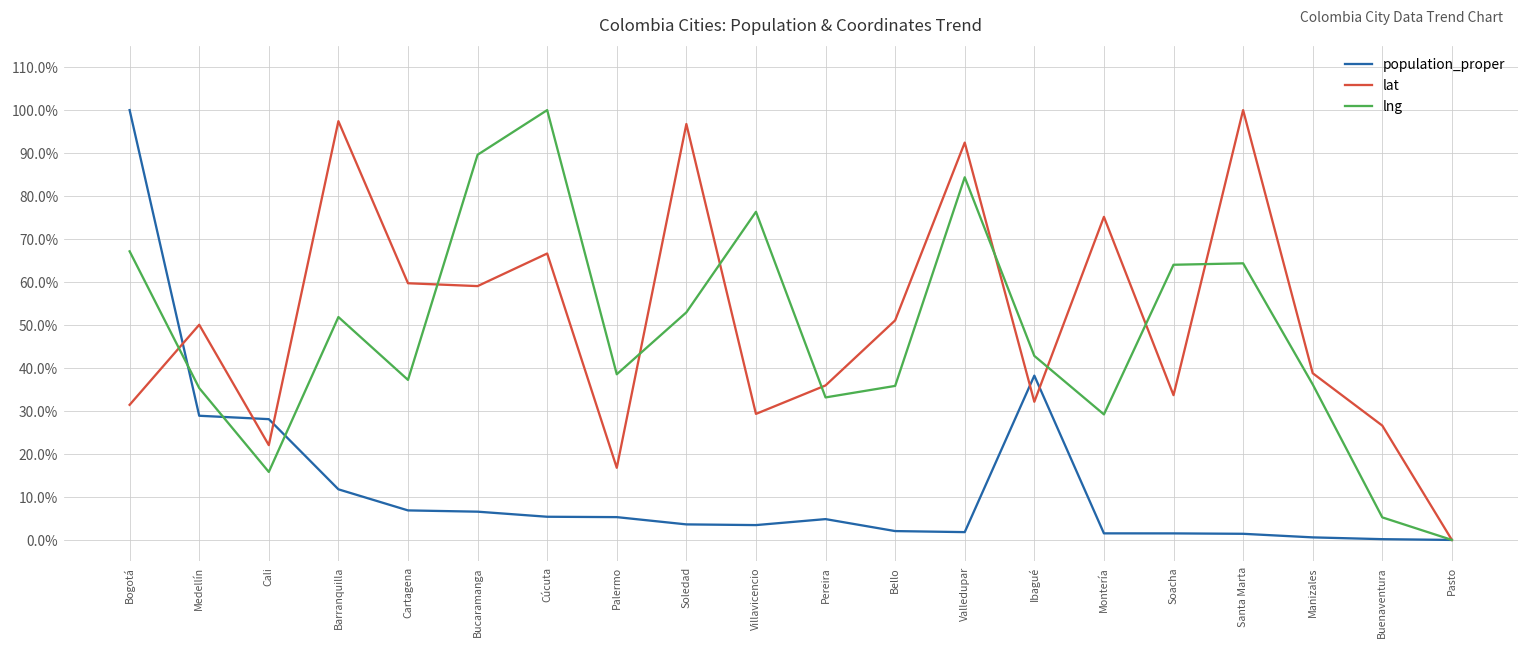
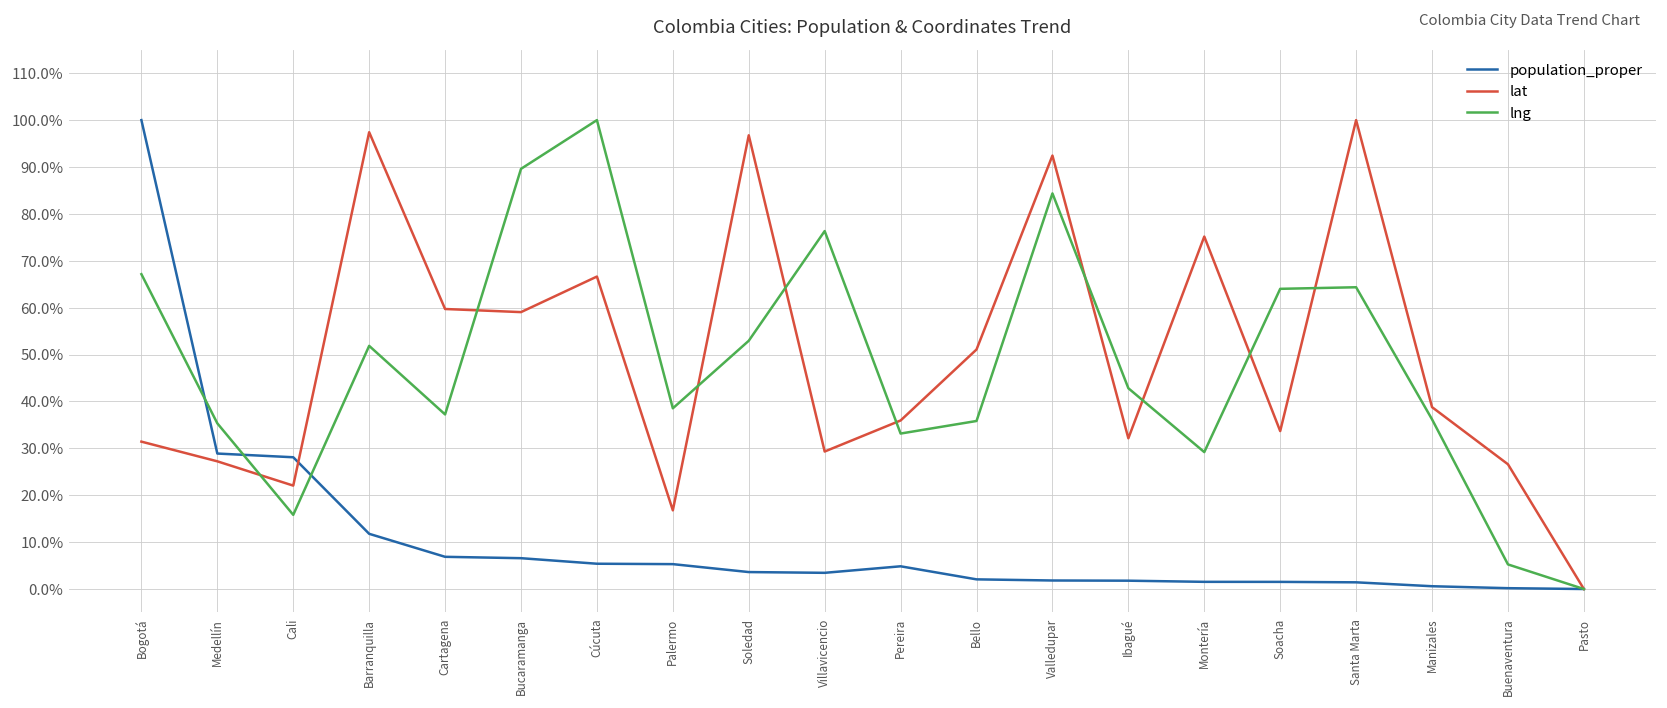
lat, Medellín: 50% -> 27%
population_proper, Ibagué: 38% -> 2%
